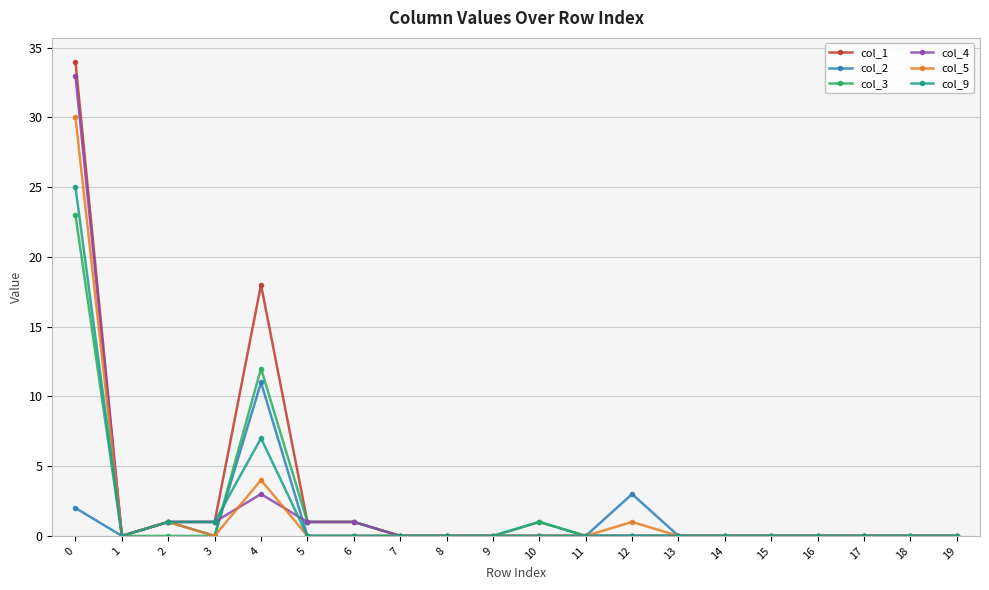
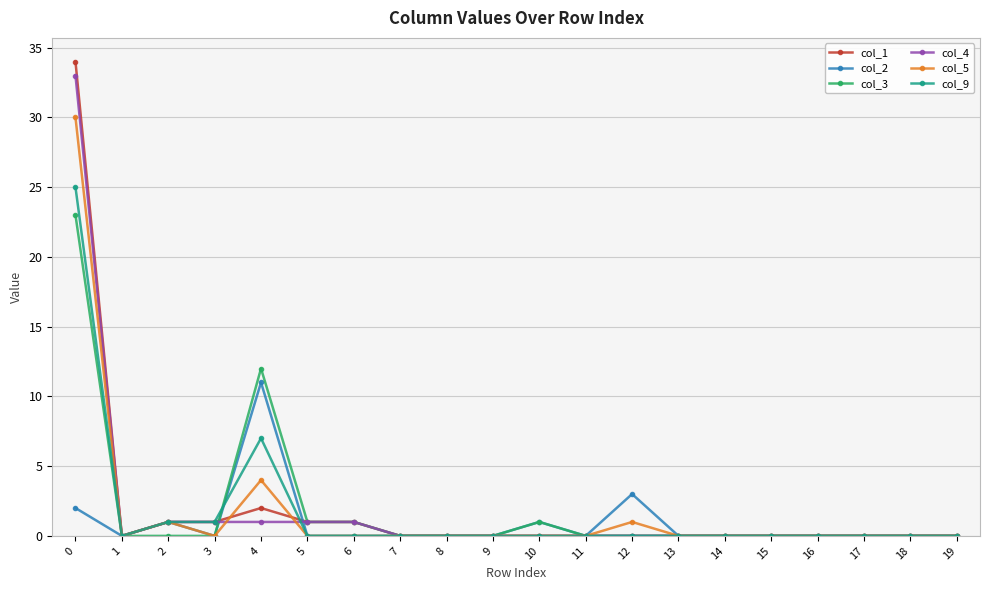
col_1, 4: 18 -> 2
col_4, 4: 3 -> 1
